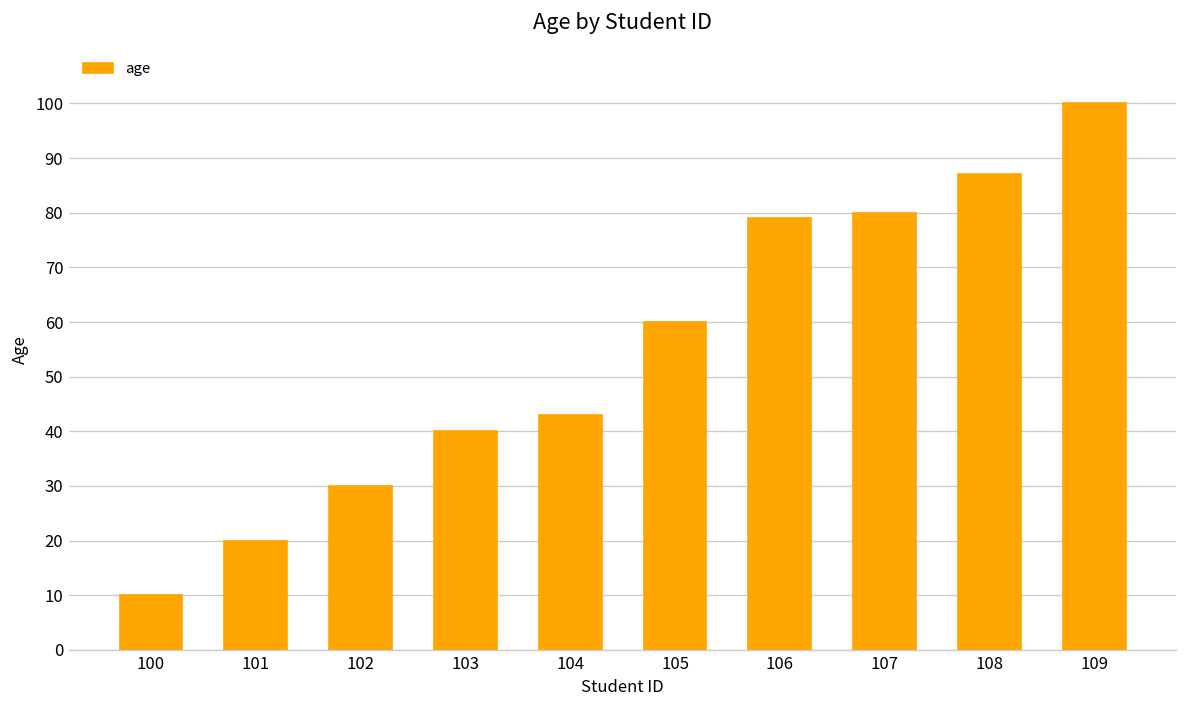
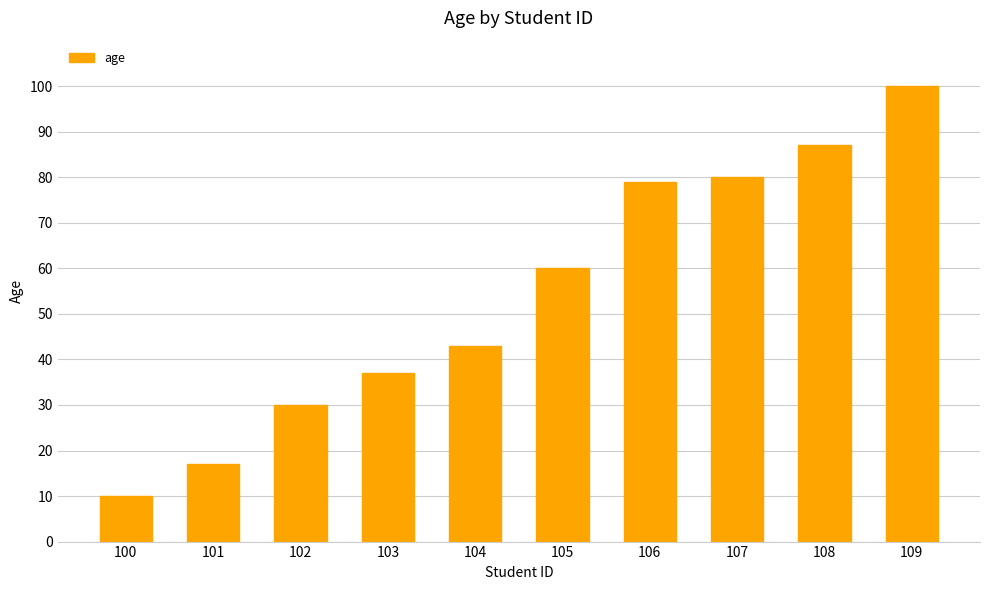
101: 20 -> 17
103: 40 -> 37
